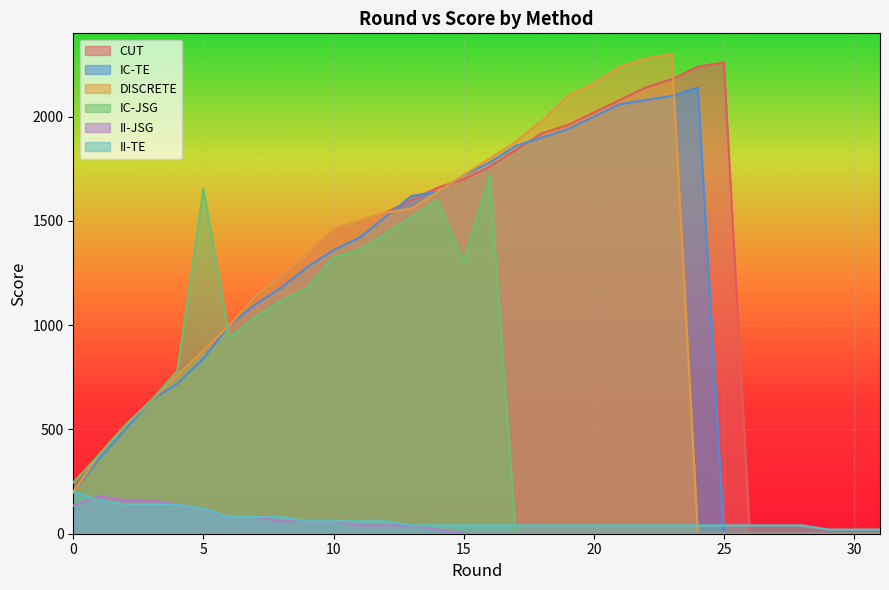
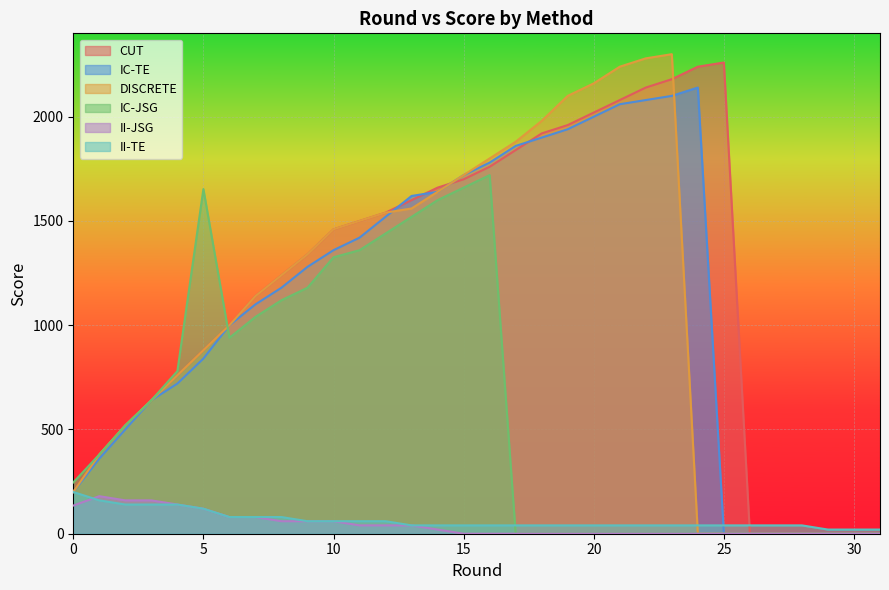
IC-JSG, 15: 1300 -> 1660
